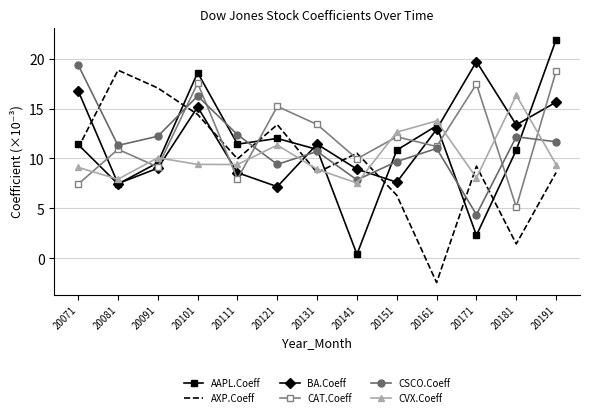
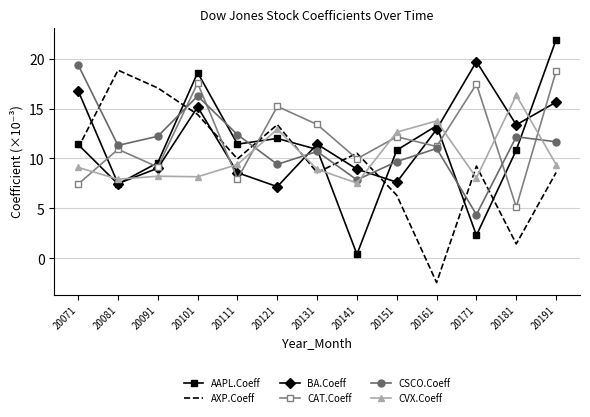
CVX.Coeff, 20091: 10 -> 8
CVX.Coeff, 20101: 9 -> 8
CVX.Coeff, 20121: 11 -> 13
